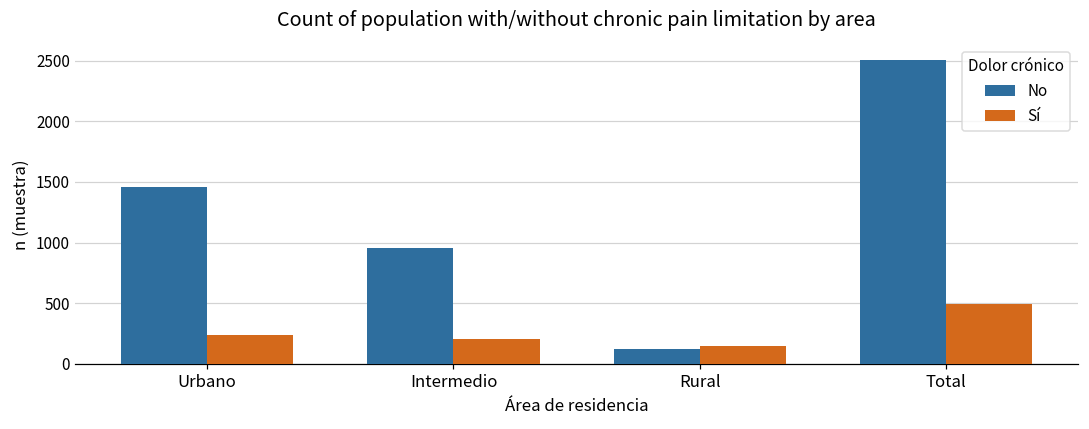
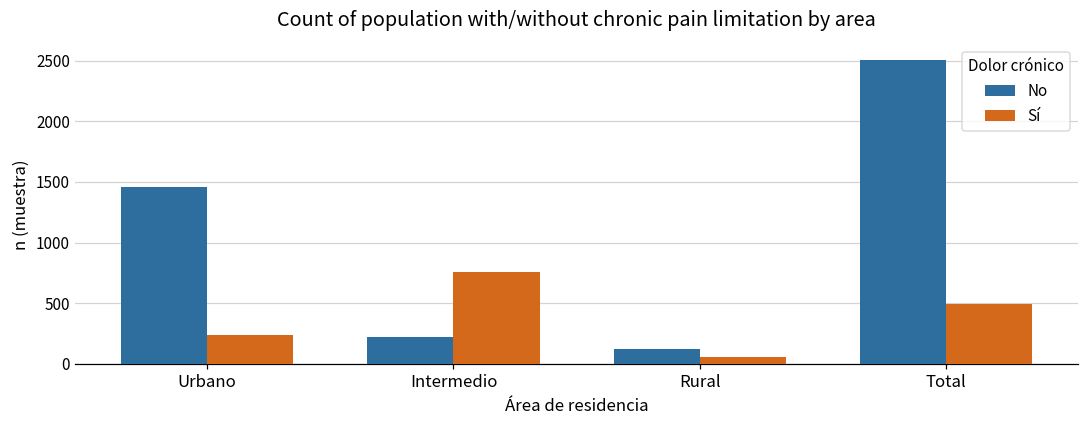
No, Intermedio: 950 -> 220
Sí, Intermedio: 200 -> 760
Sí, Rural: 150 -> 60
